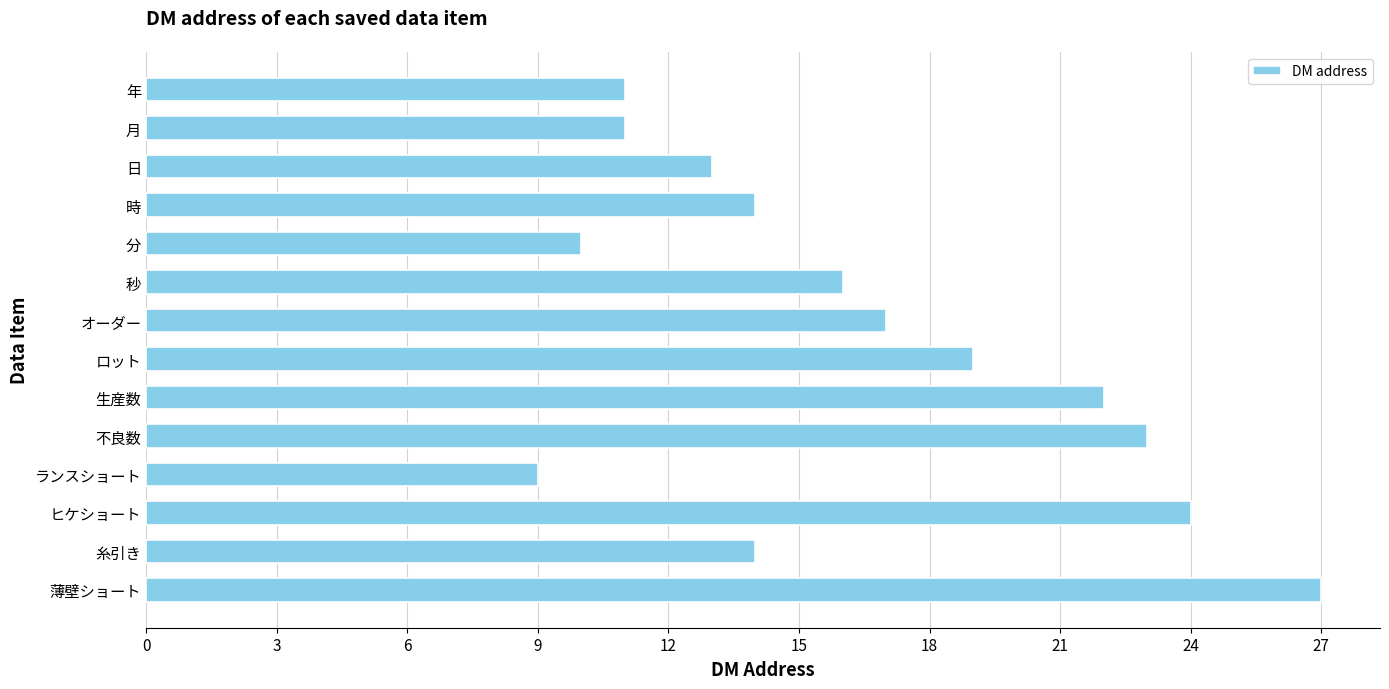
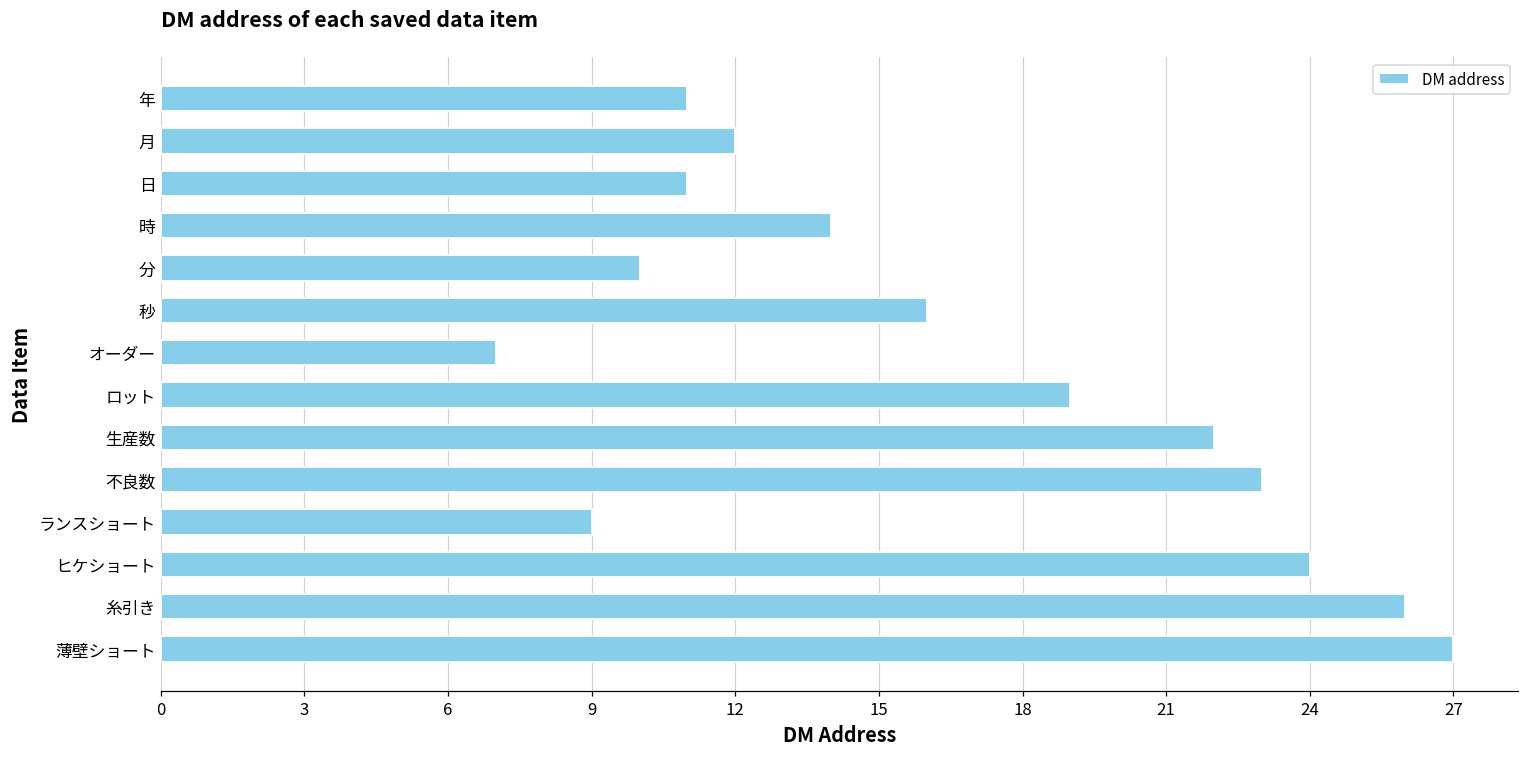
月: 11 -> 12
日: 13 -> 11
オーダー: 17 -> 7
糸引き: 14 -> 26
